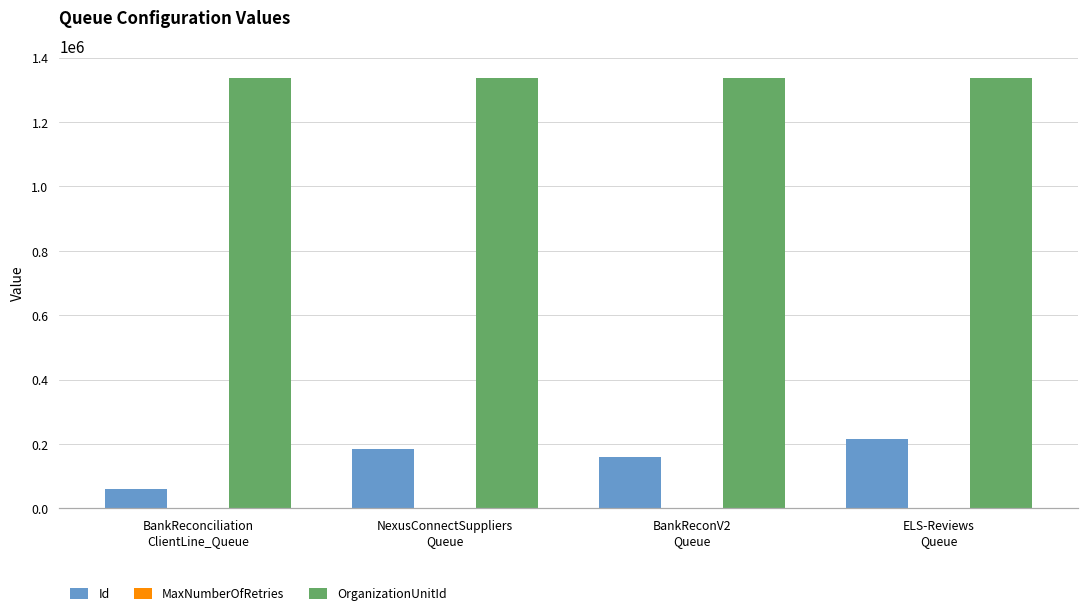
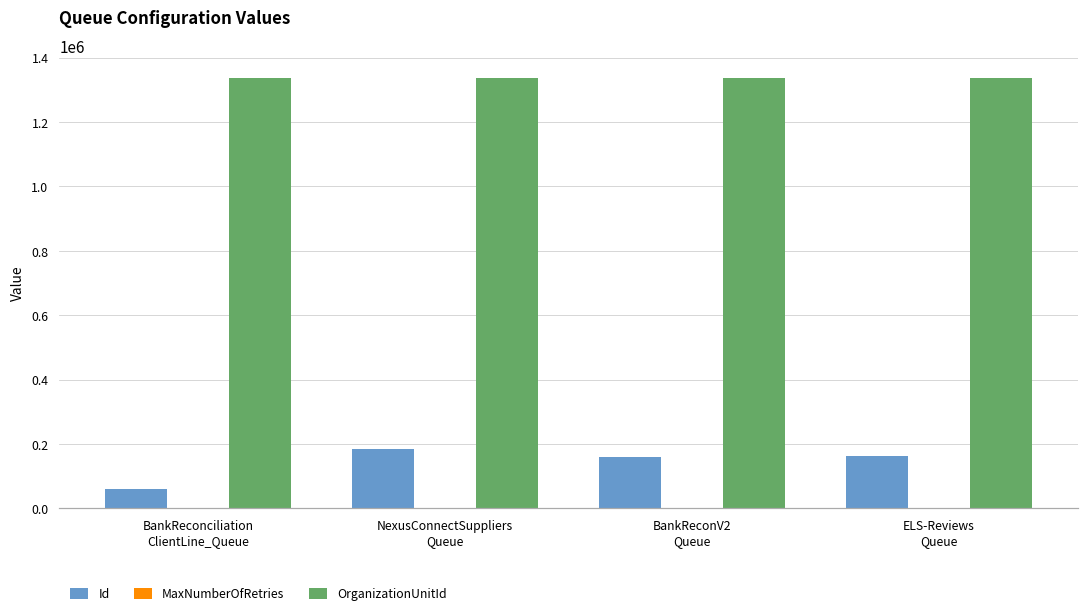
Id, ELS-Reviews Queue: 220000 -> 160000
